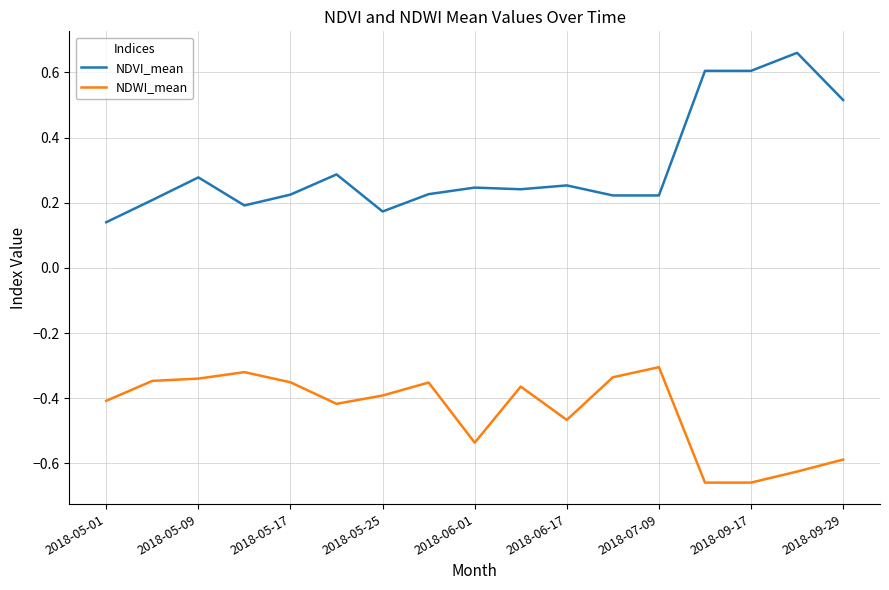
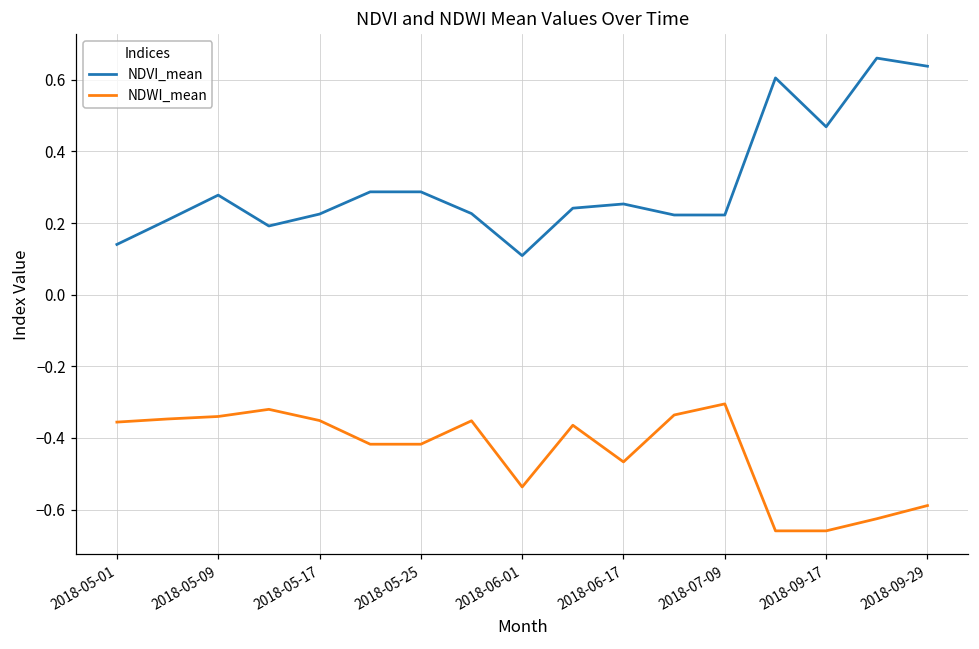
NDWI_mean, 2018-05-01: -0.41 -> -0.36
NDVI_mean, 2018-05-25: 0.17 -> 0.29
NDWI_mean, 2018-05-25: -0.39 -> -0.42
NDVI_mean, 2018-06-01: 0.25 -> 0.11
NDVI_mean, 2018-09-17: 0.61 -> 0.47
NDVI_mean, 2018-09-29: 0.52 -> 0.64
